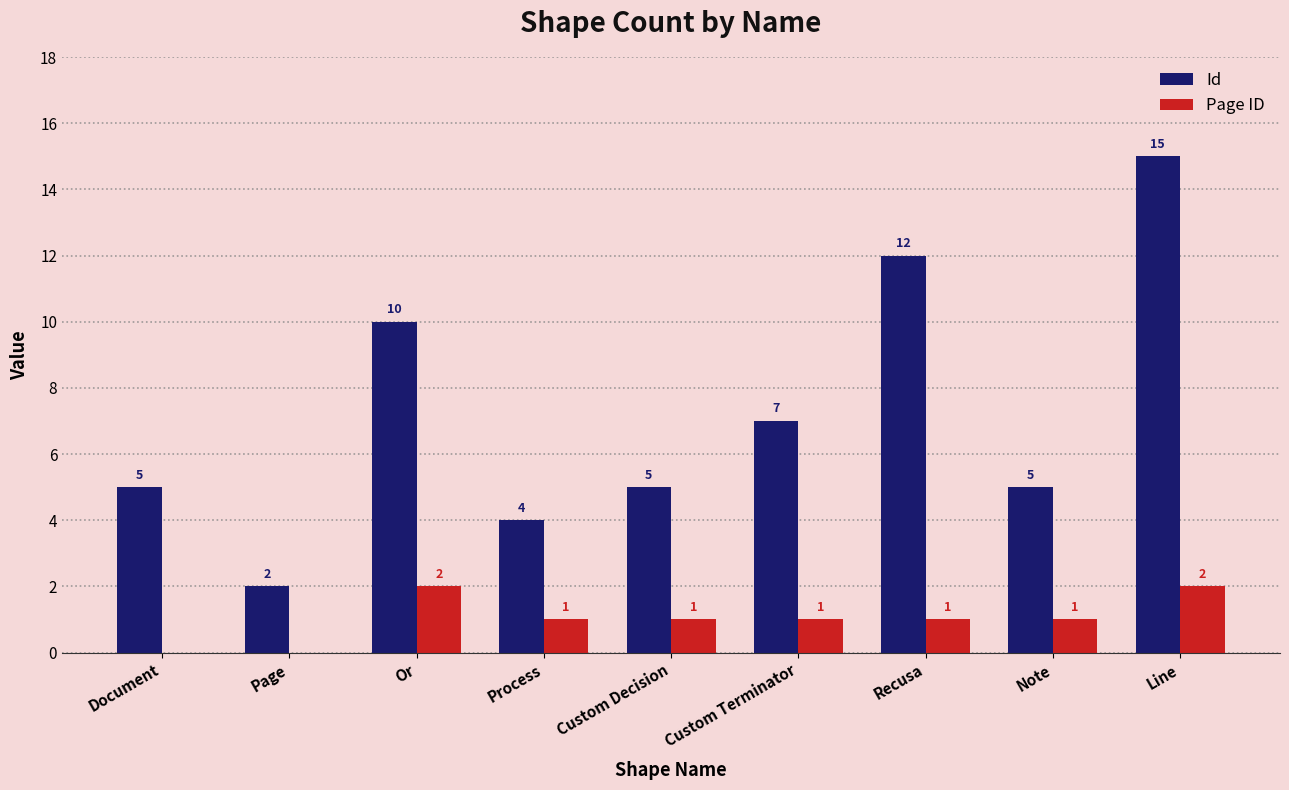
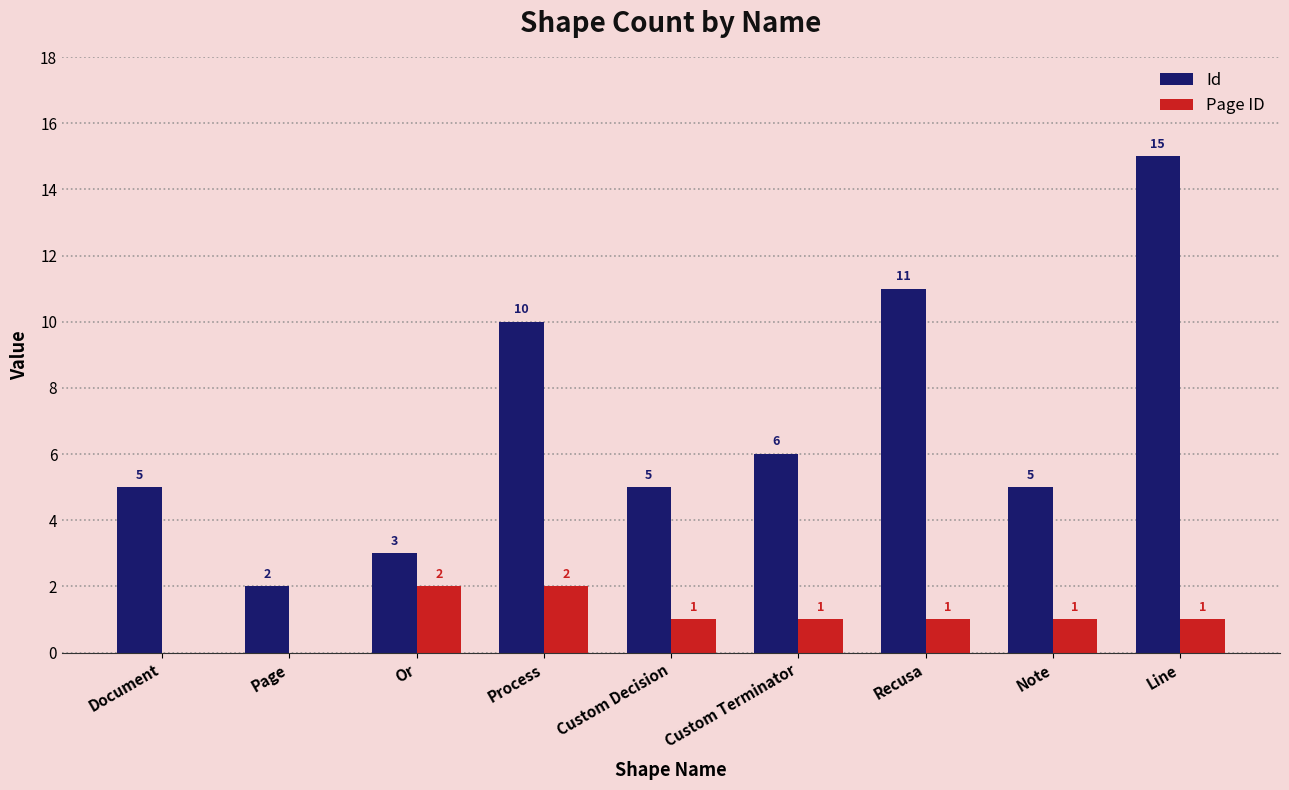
Id, Or: 10 -> 3
Id, Process: 4 -> 10
Page ID, Process: 1 -> 2
Id, Custom Terminator: 7 -> 6
Id, Recusa: 12 -> 11
Page ID, Line: 2 -> 1
